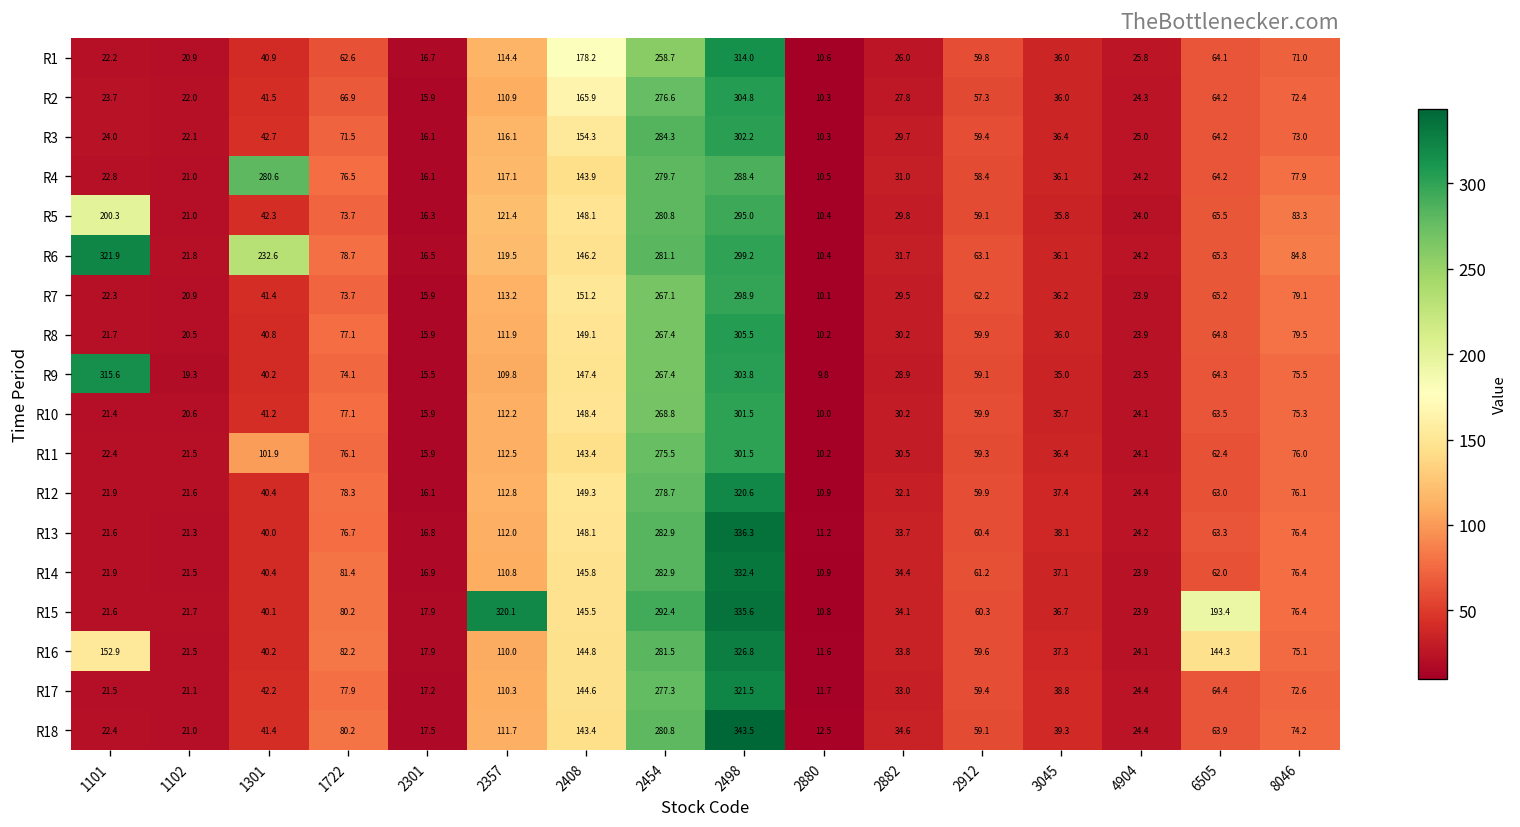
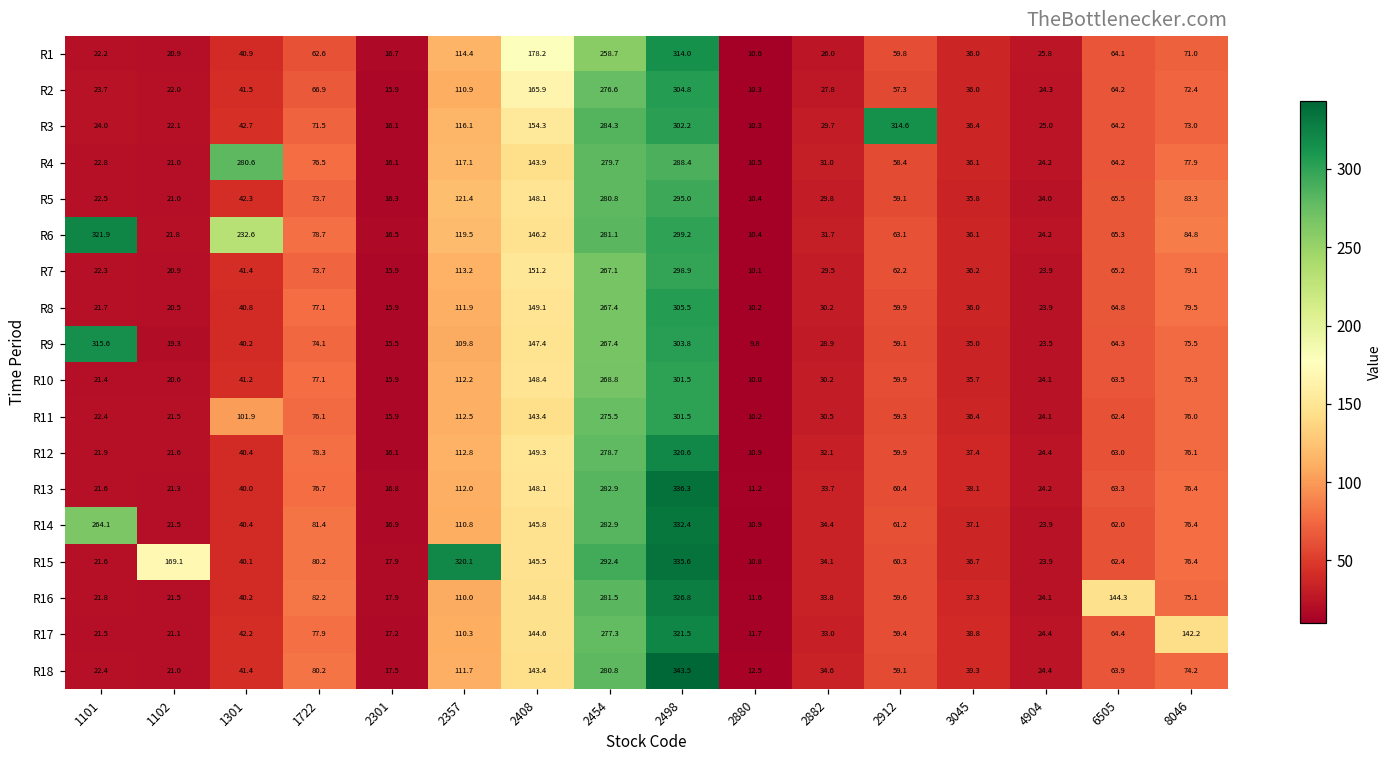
R3, 2912: 59.4 -> 314.6
R5, 1101: 200.3 -> 22.5
R14, 1101: 21.9 -> 264.1
R15, 1102: 21.7 -> 169.1
R15, 6505: 193.4 -> 62.4
R16, 1101: 152.9 -> 21.8
R17, 8046: 72.6 -> 142.2
